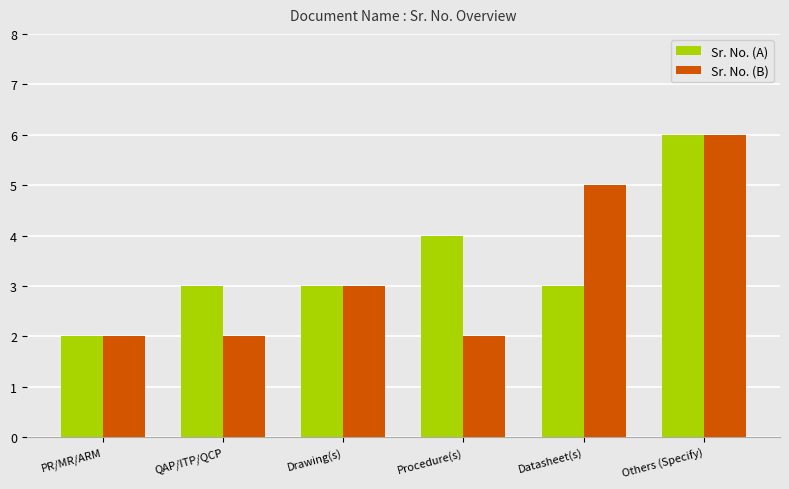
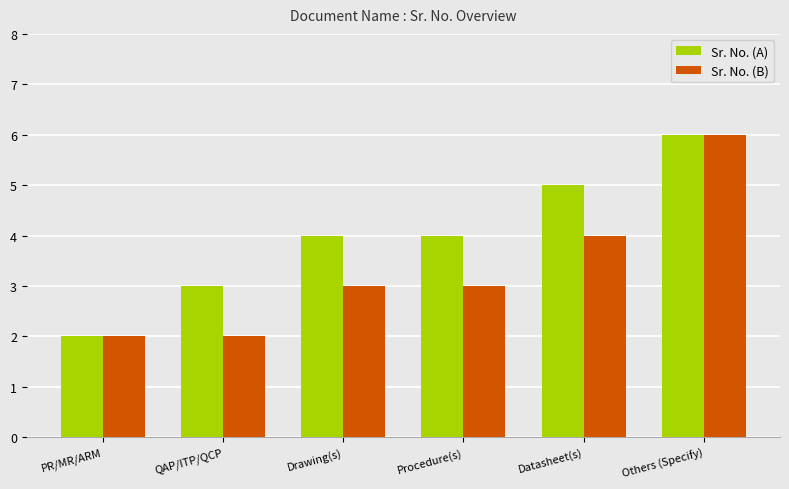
Sr. No. (A), Drawing(s): 3 -> 4
Sr. No. (B), Procedure(s): 2 -> 3
Sr. No. (A), Datasheet(s): 3 -> 5
Sr. No. (B), Datasheet(s): 5 -> 4
